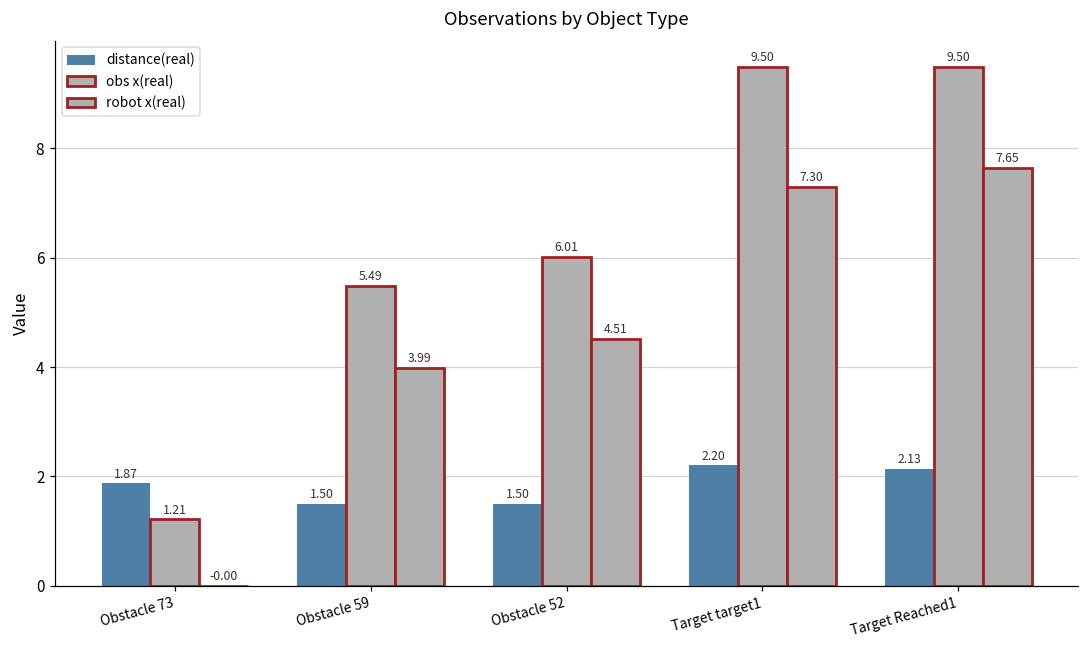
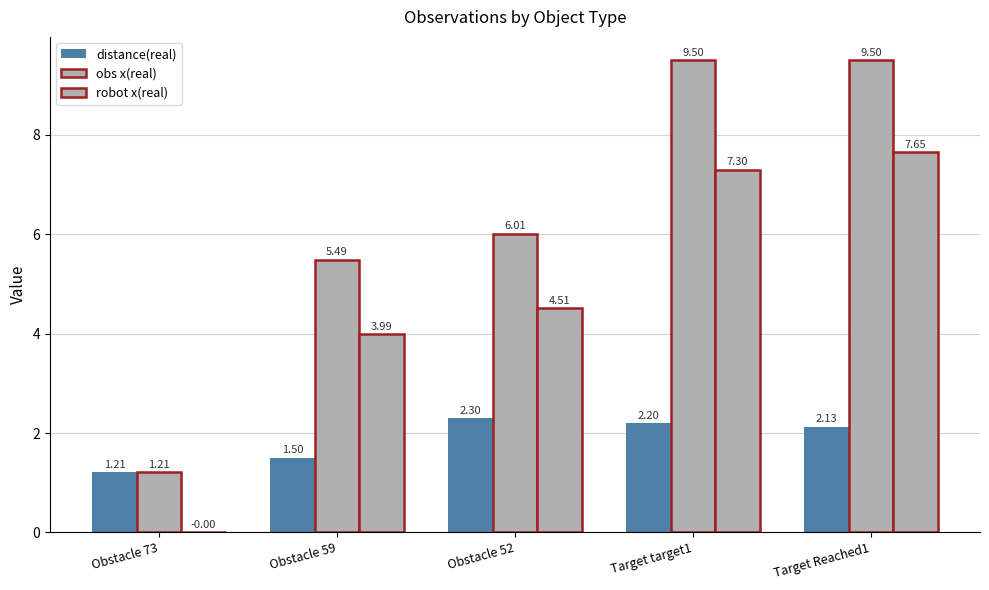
distance(real), Obstacle 73: 1.87 -> 1.21
distance(real), Obstacle 52: 1.50 -> 2.30
